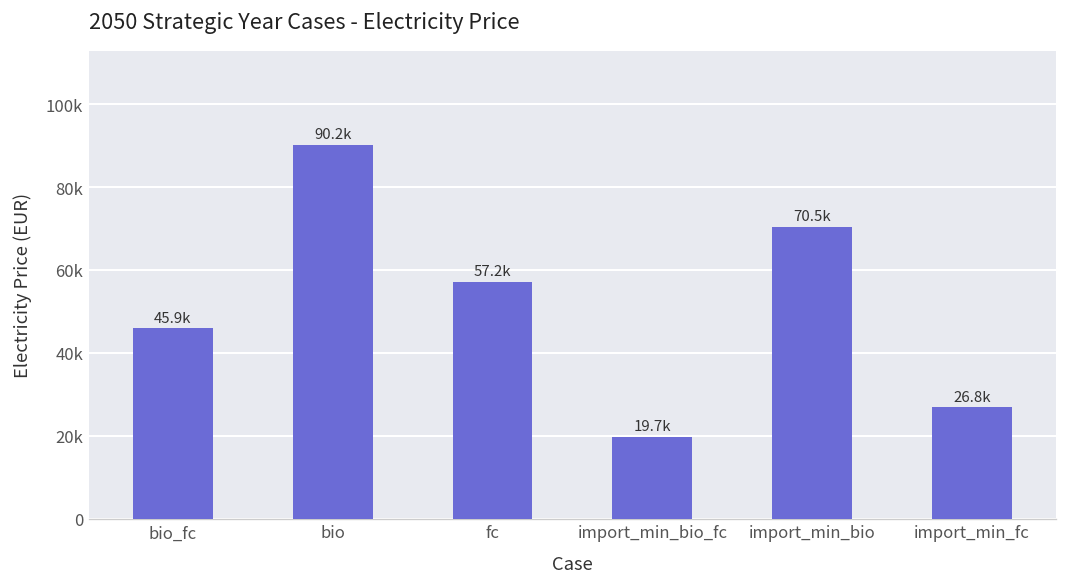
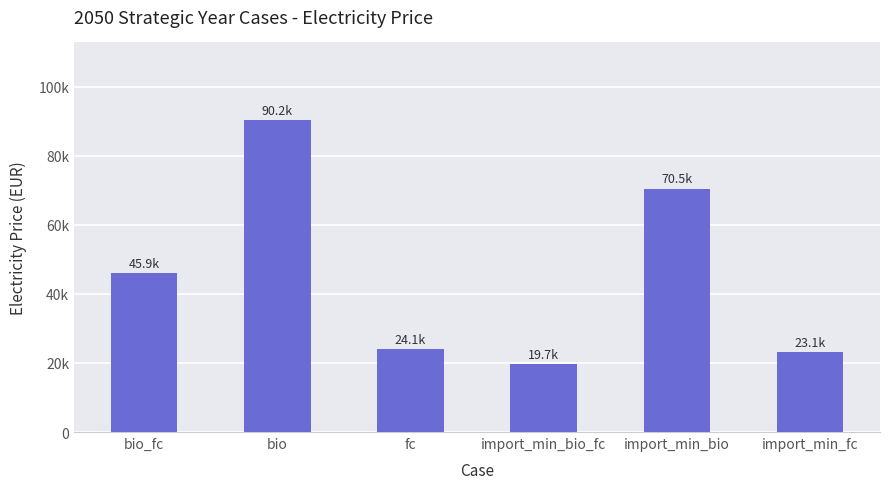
fc: 57.2k -> 24.1k
import_min_fc: 26.8k -> 23.1k
